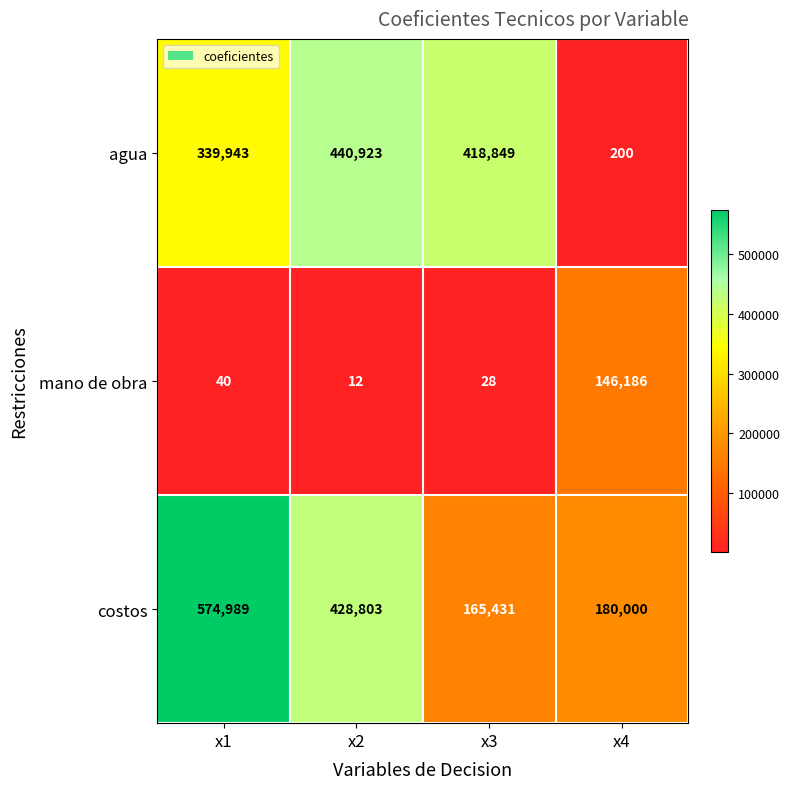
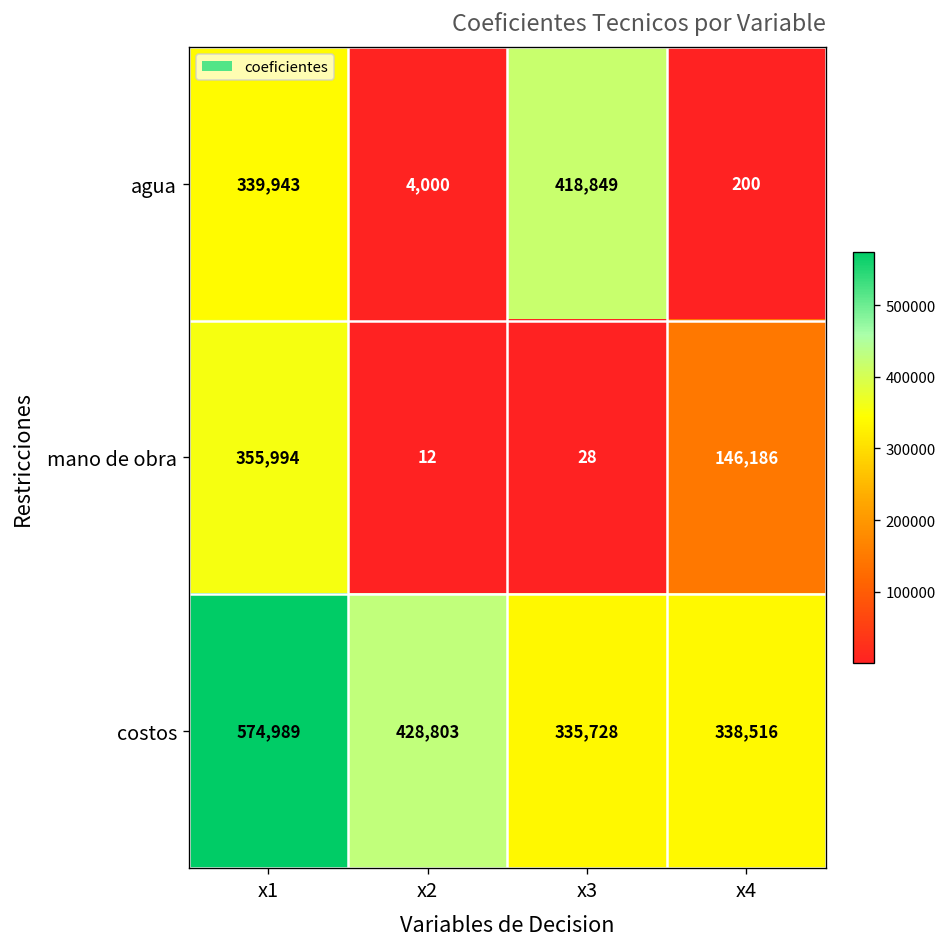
agua, x2: 440,923 -> 4,000
mano de obra, x1: 40 -> 355,994
costos, x3: 165,431 -> 335,728
costos, x4: 180,000 -> 338,516
